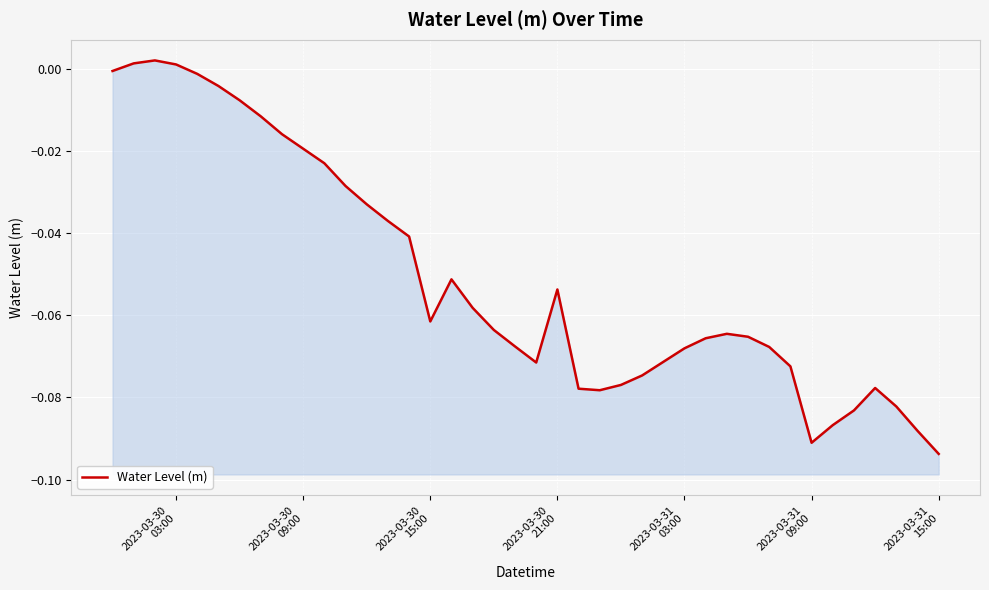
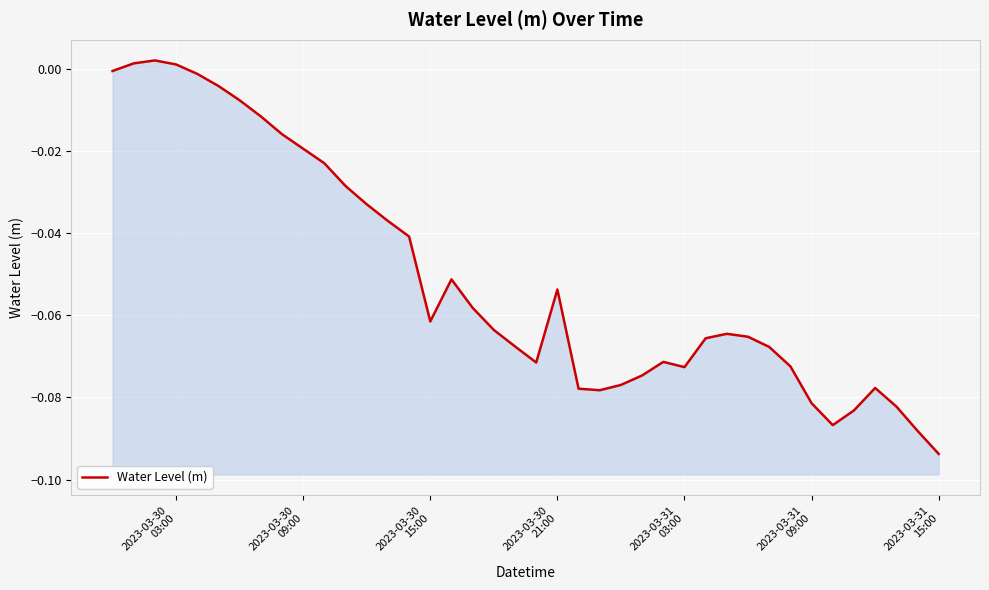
2023-03-31 03:00: -0.068 -> -0.073
2023-03-31 09:00: -0.091 -> -0.081
